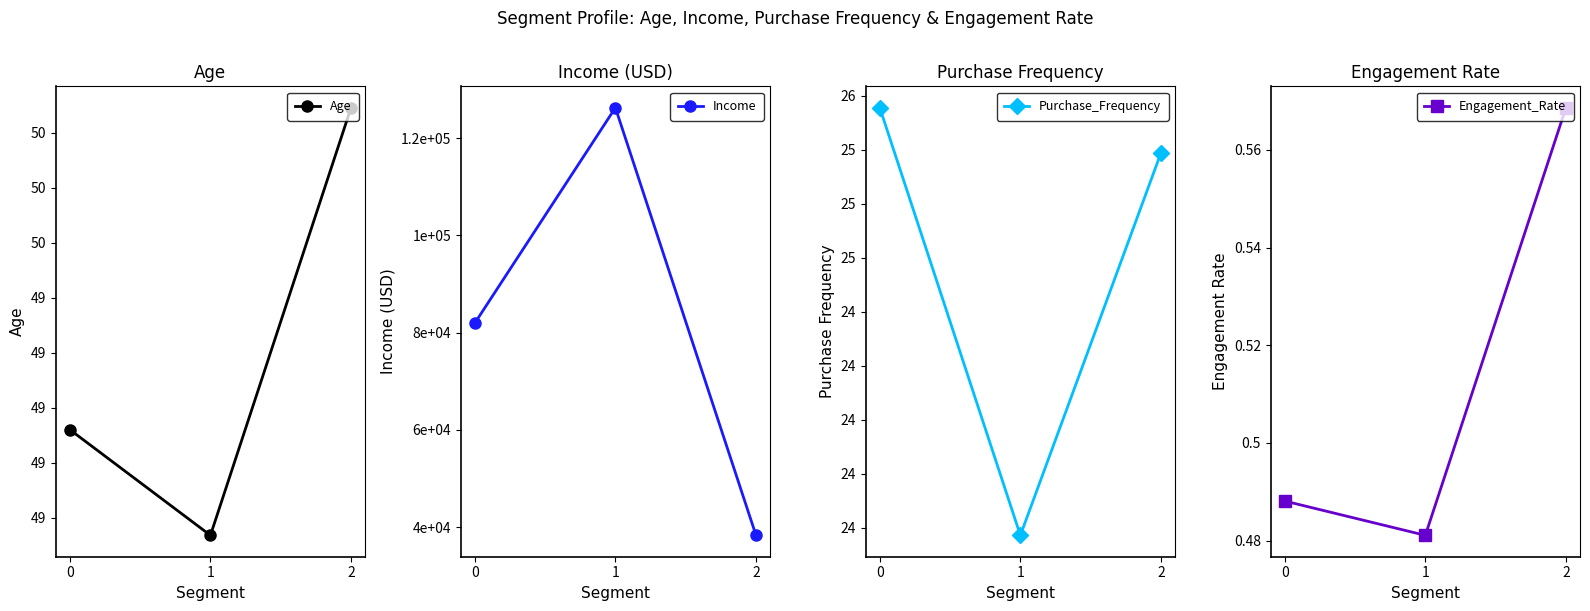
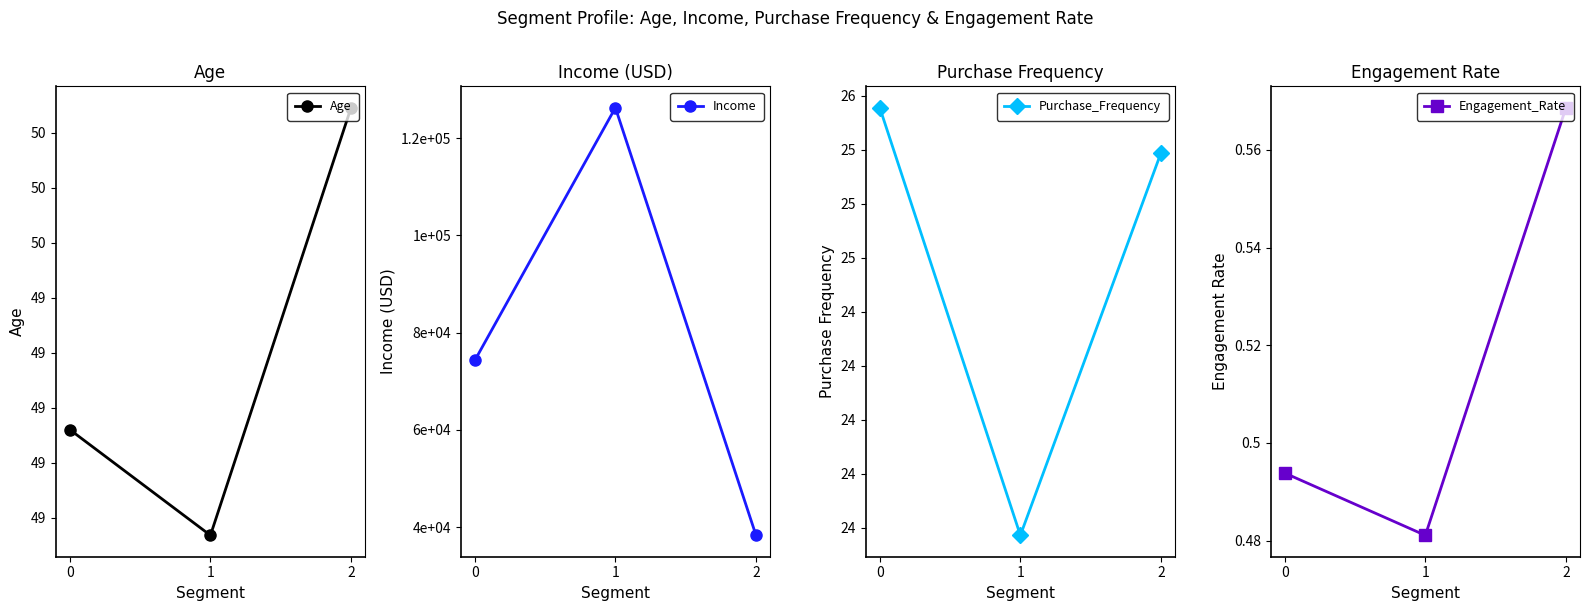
Income (USD), 0: 82000 -> 74000
Engagement Rate, 0: 0.488 -> 0.494
